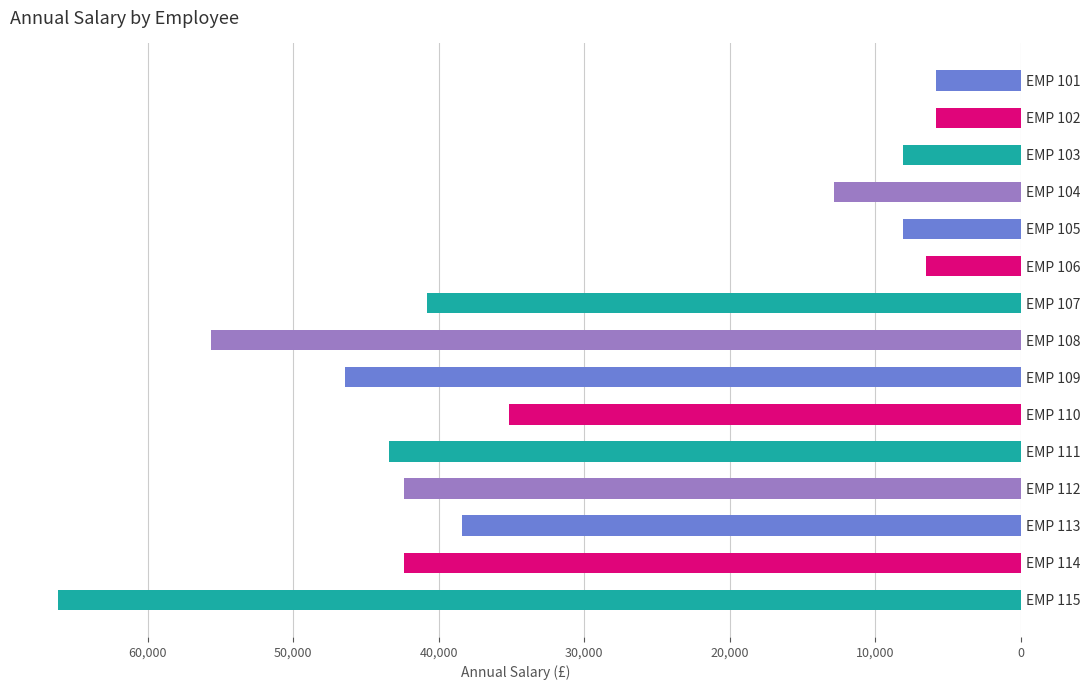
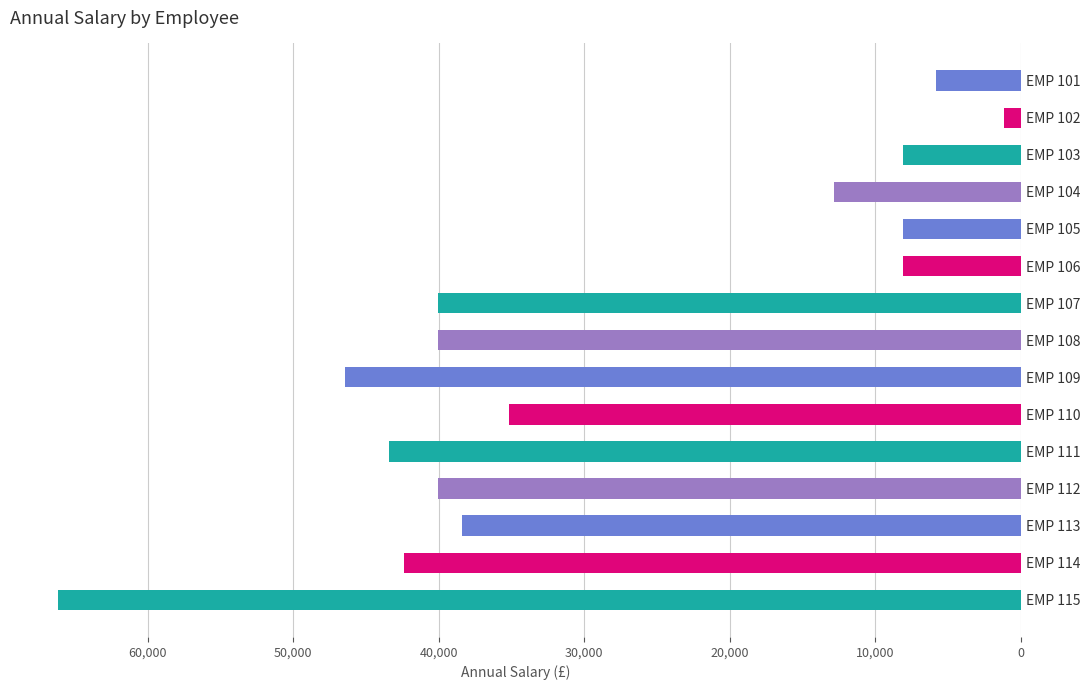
EMP 102: 5,800 -> 1,200
EMP 106: 6,500 -> 8,100
EMP 107: 40,800 -> 40,000
EMP 108: 55,700 -> 40,000
EMP 112: 42,400 -> 40,100
